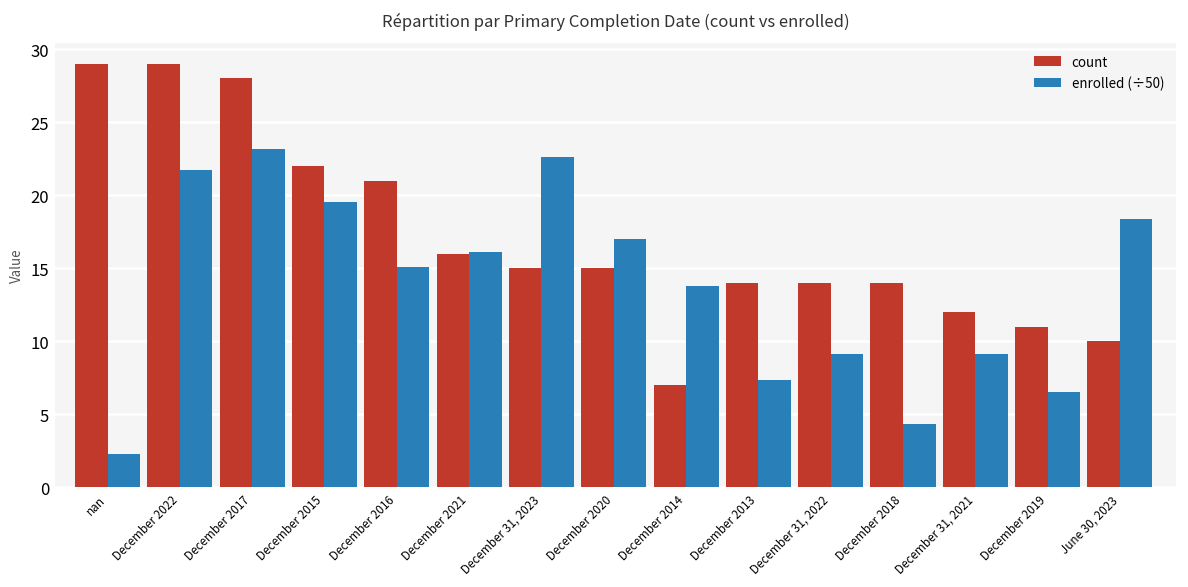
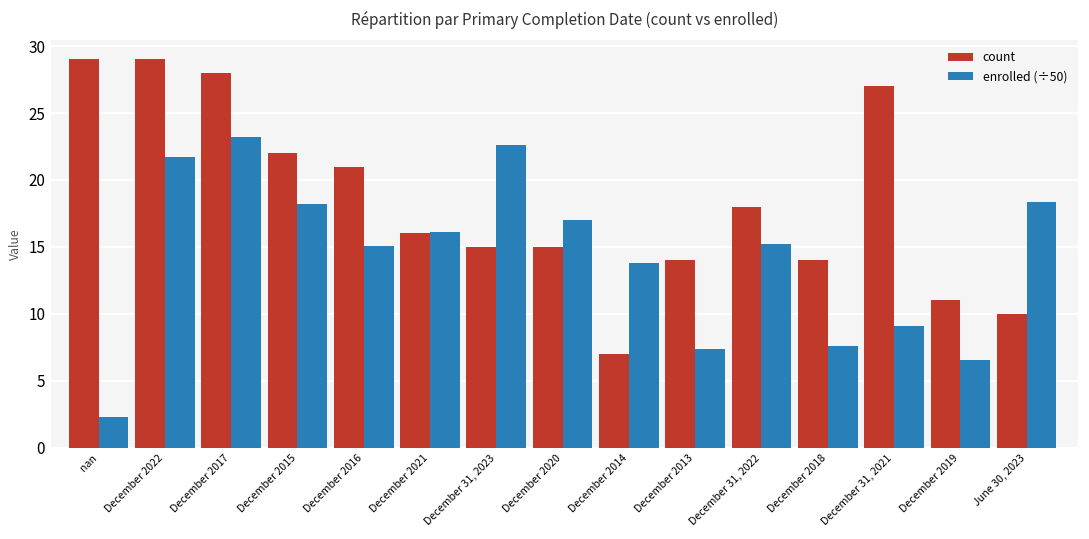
enrolled (÷50), December 2015: 19.5 -> 18.2
count, December 31, 2022: 14 -> 18
enrolled (÷50), December 31, 2022: 9.1 -> 15.2
enrolled (÷50), December 2018: 4.3 -> 7.6
count, December 31, 2021: 12 -> 27
